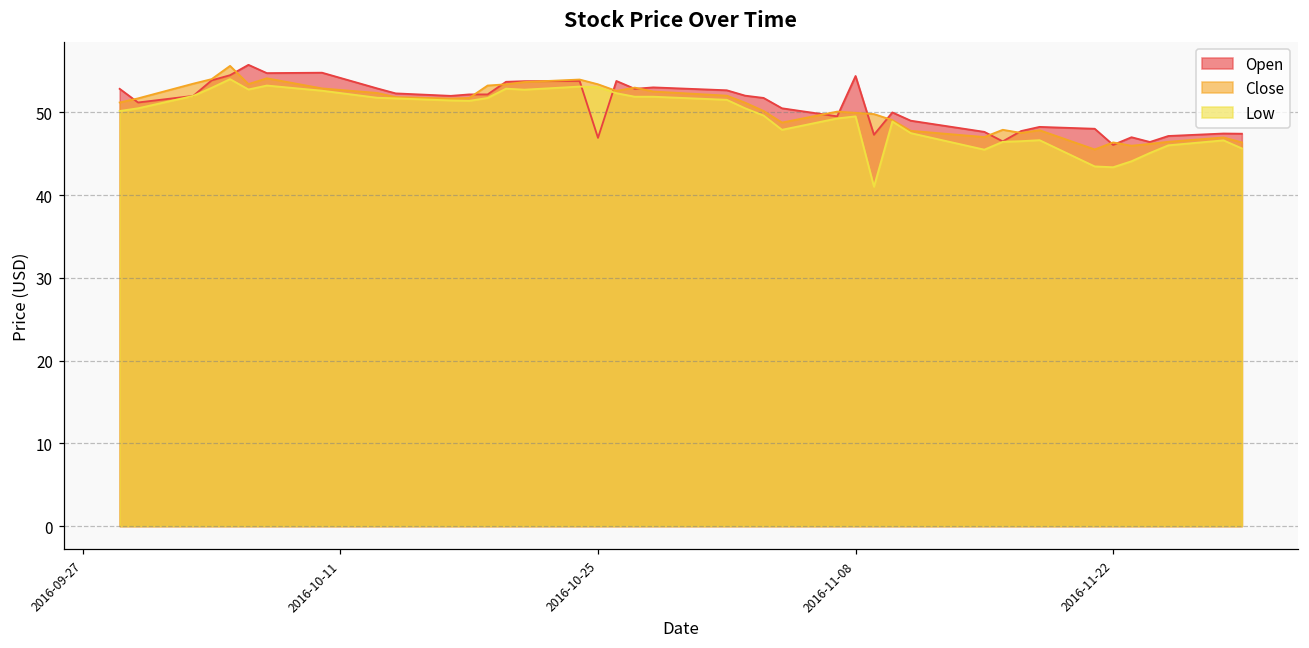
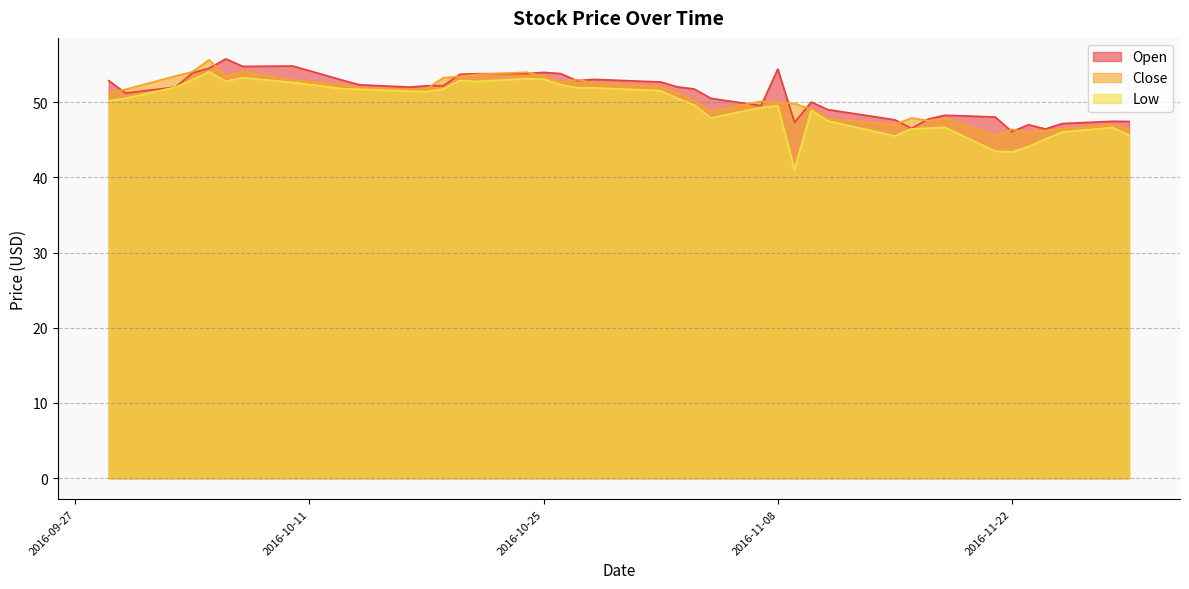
Open, 2016-10-25: 47 -> 54
